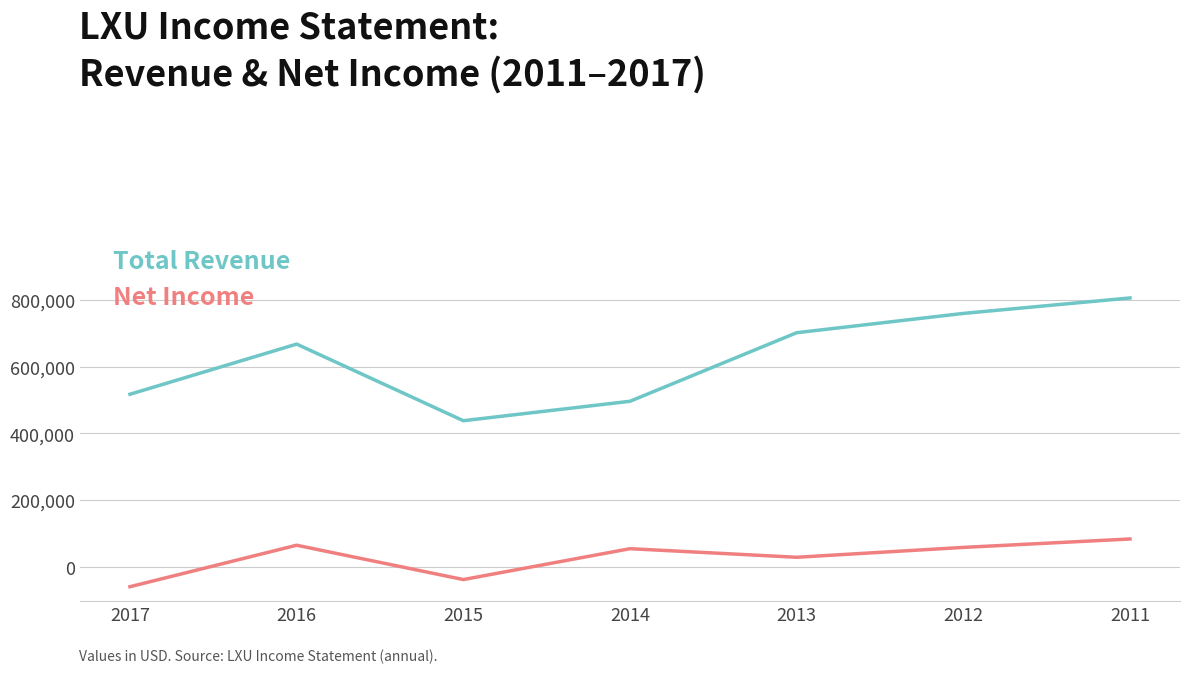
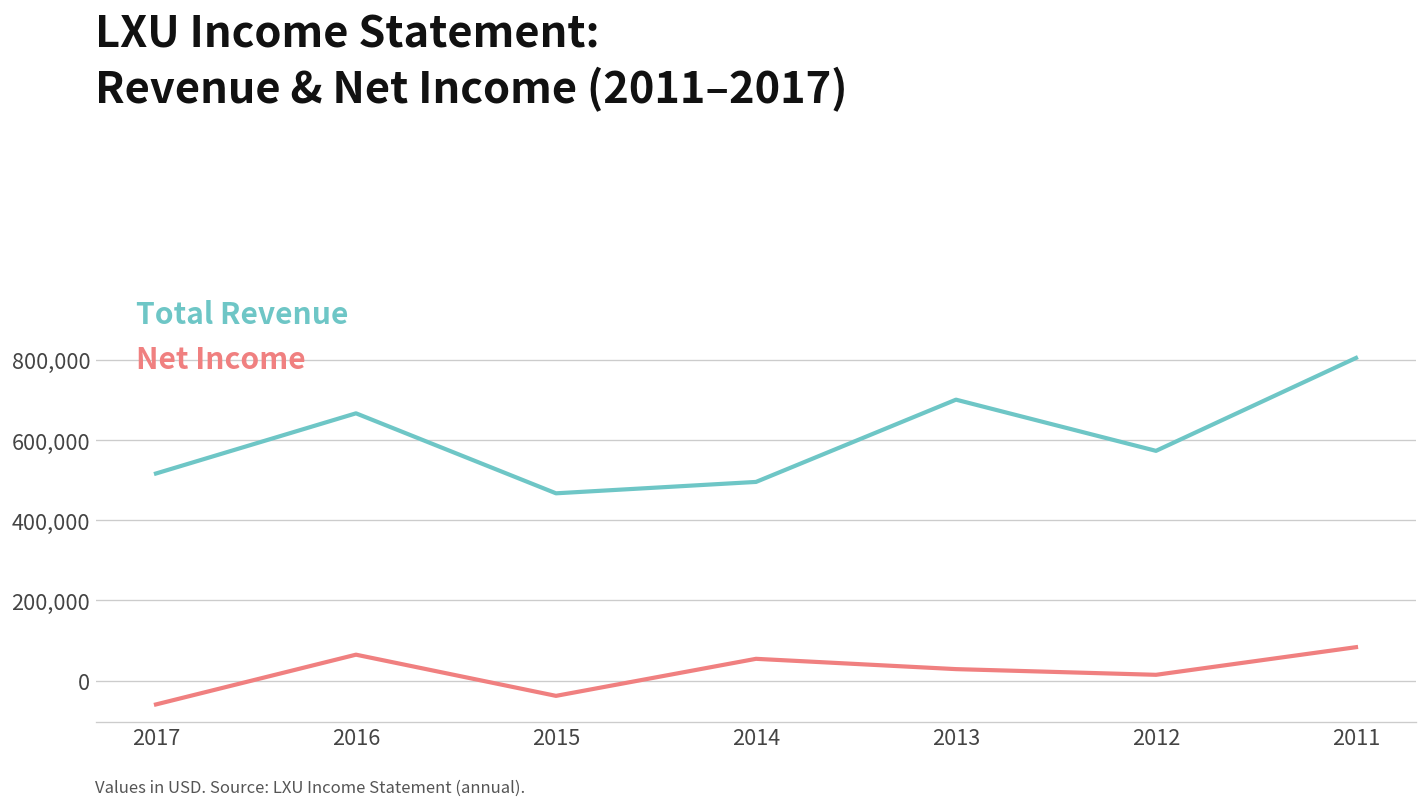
Total Revenue, 2015: 440,000 -> 470,000
Total Revenue, 2012: 760,000 -> 570,000
Net Income, 2012: 60,000 -> 10,000
